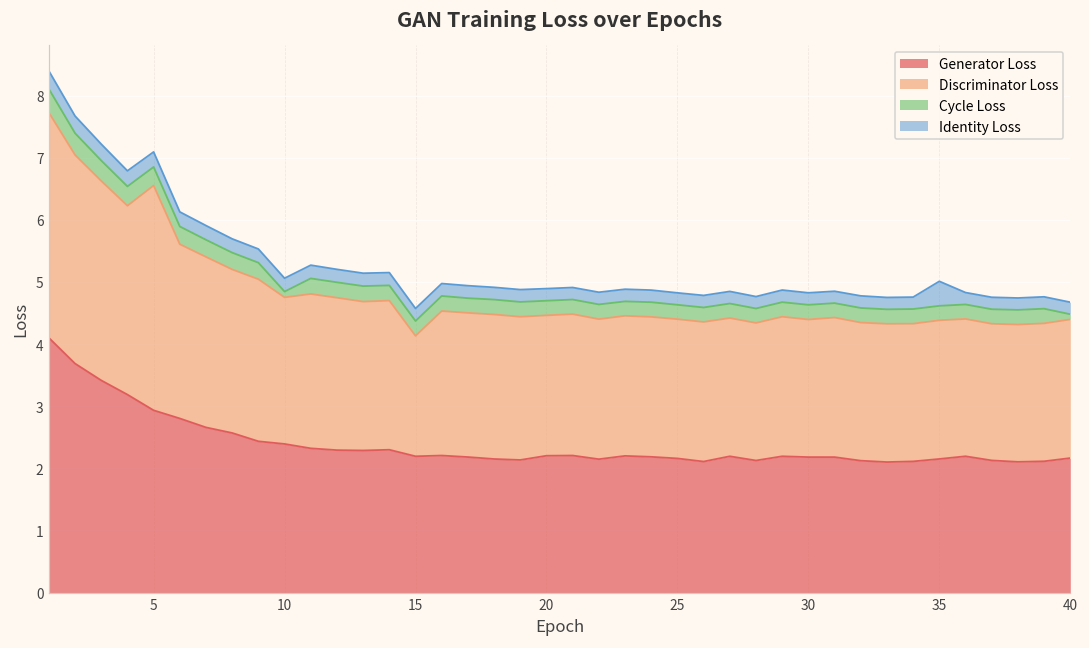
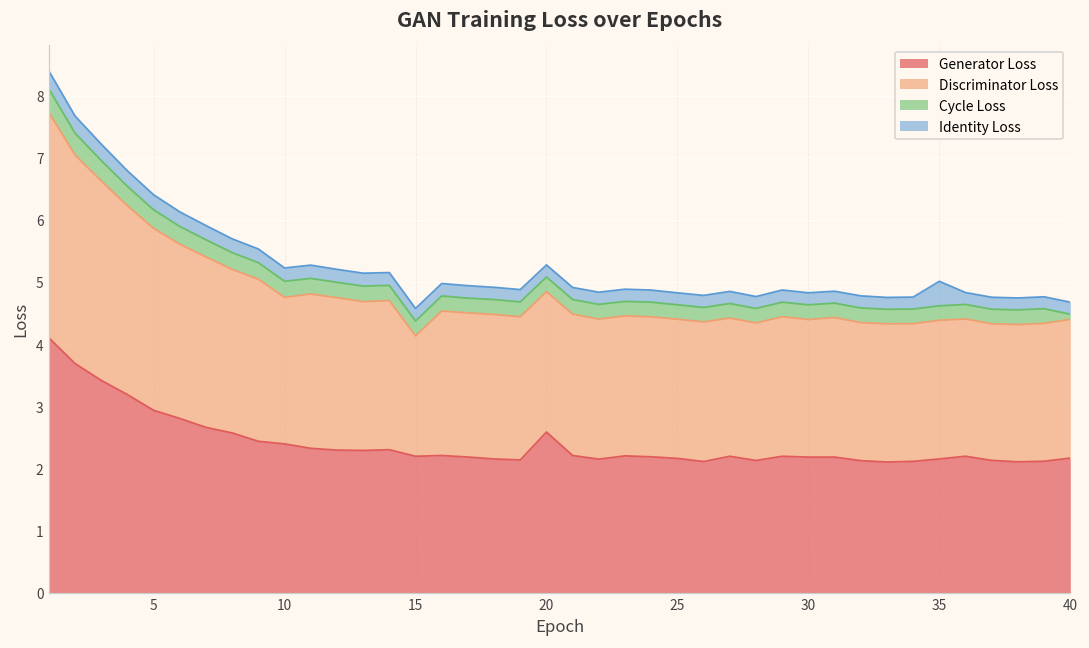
Discriminator Loss, 5: 3.6 -> 2.9
Cycle Loss, 10: 0.1 -> 0.3
Generator Loss, 20: 2.2 -> 2.6
